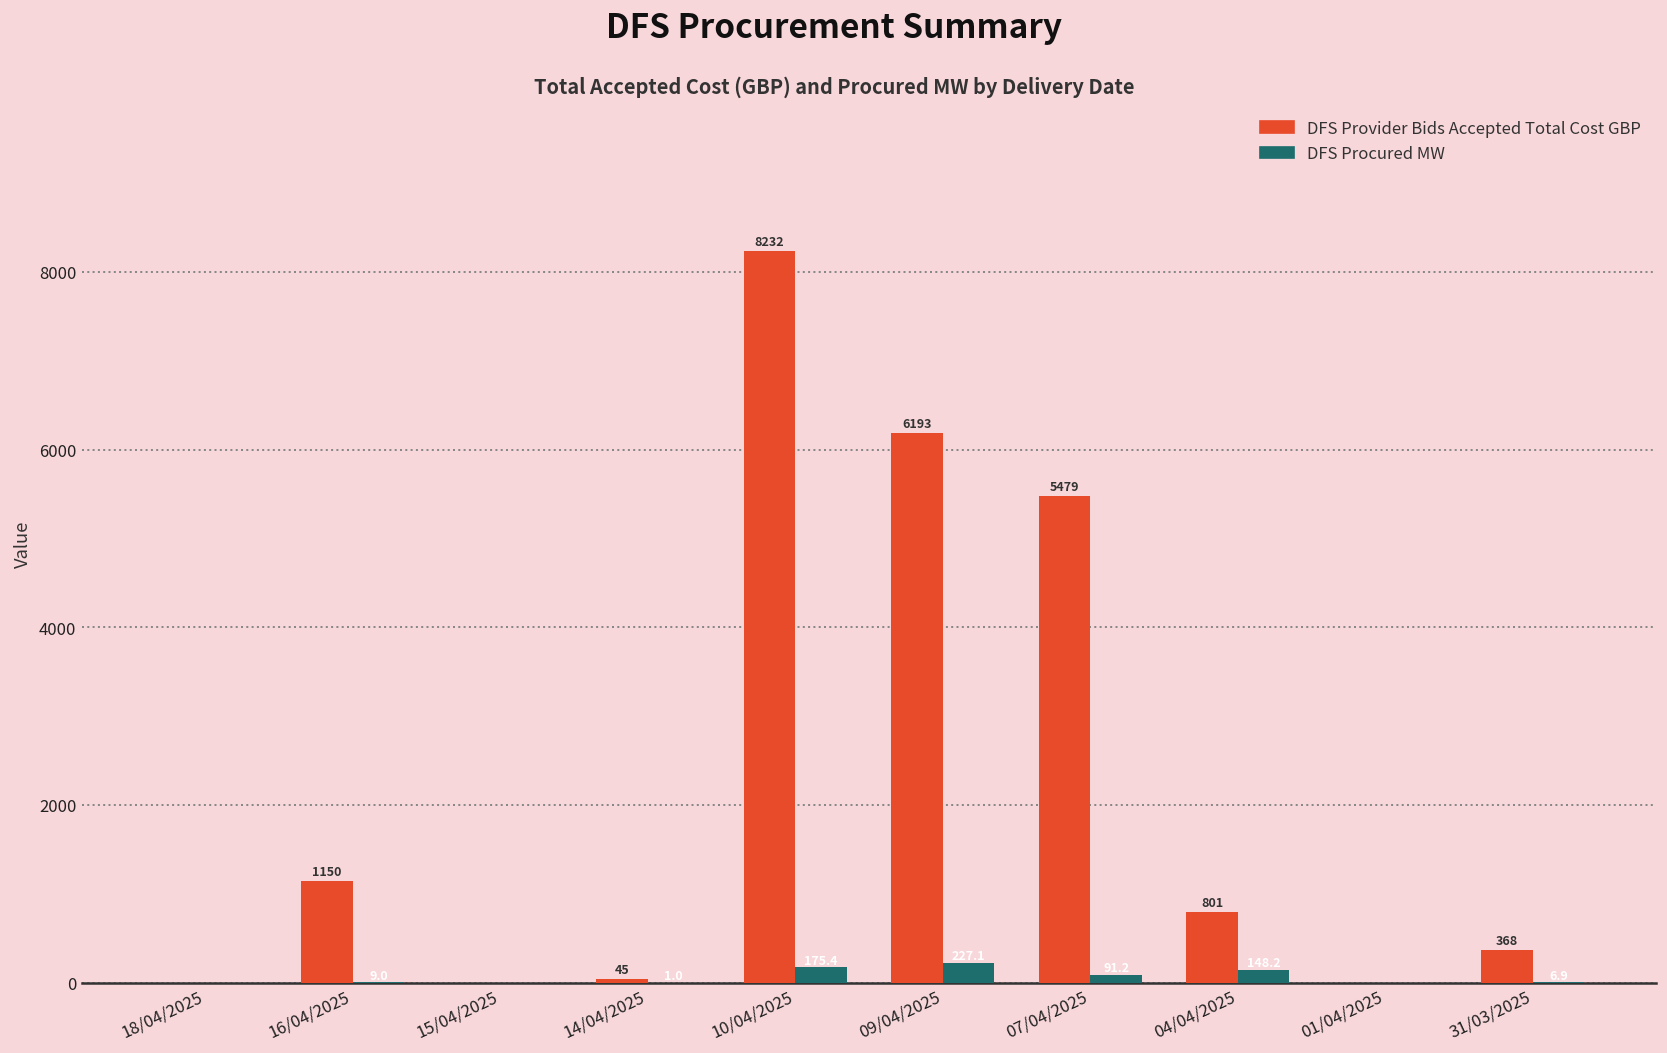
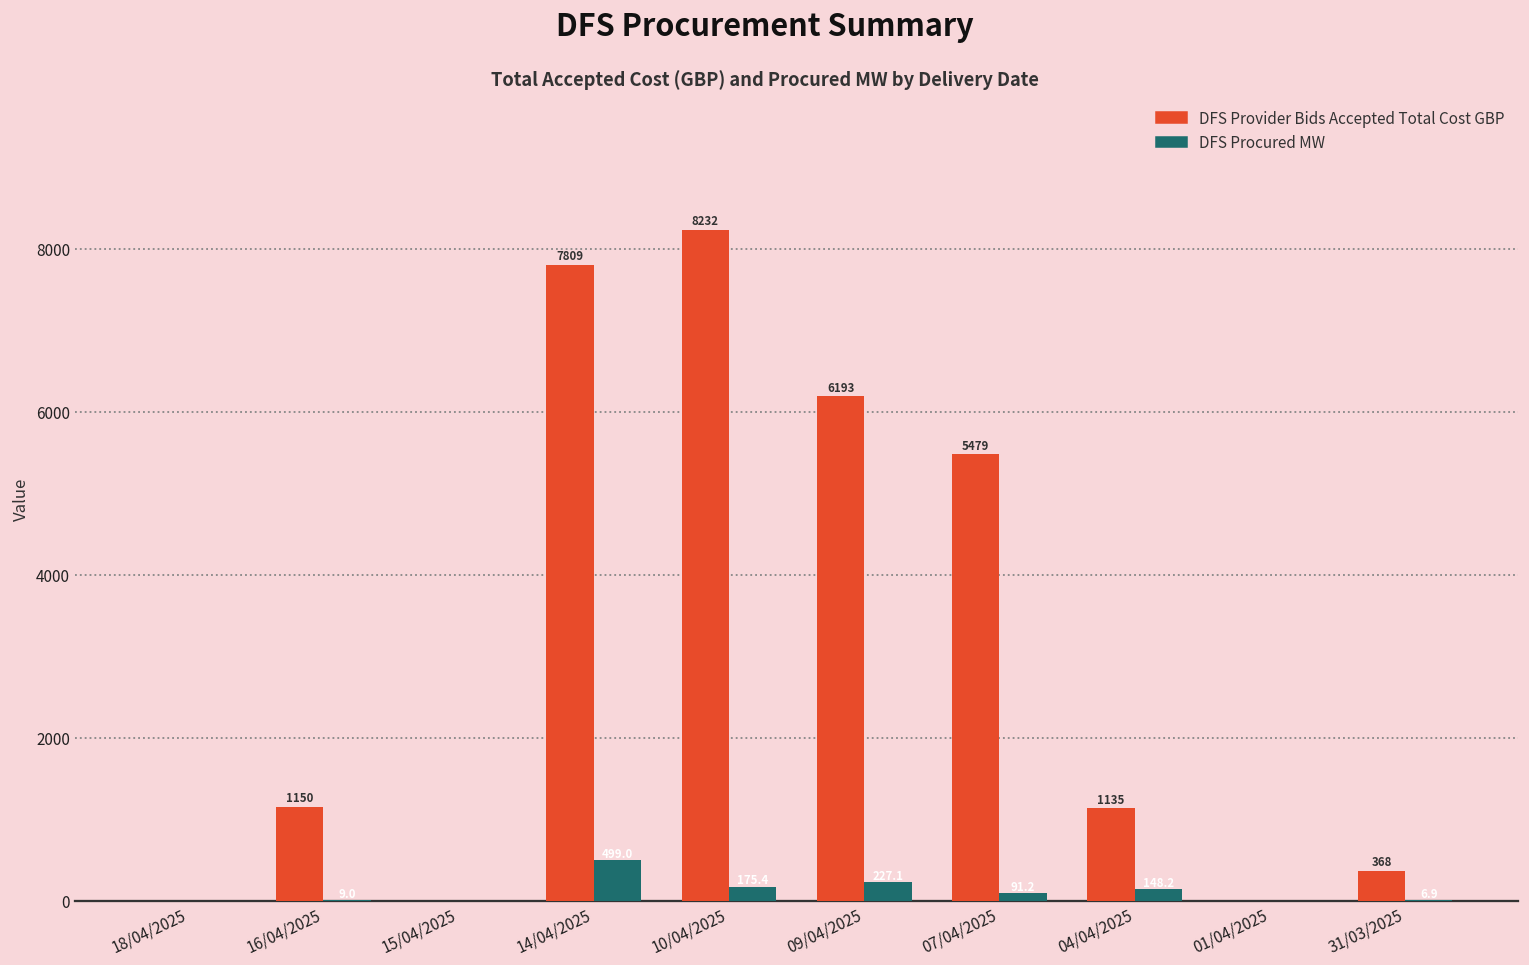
DFS Provider Bids Accepted Total Cost GBP, 14/04/2025: 45 -> 7809
DFS Procured MW, 14/04/2025: 0 -> 500
DFS Provider Bids Accepted Total Cost GBP, 04/04/2025: 801 -> 1135
